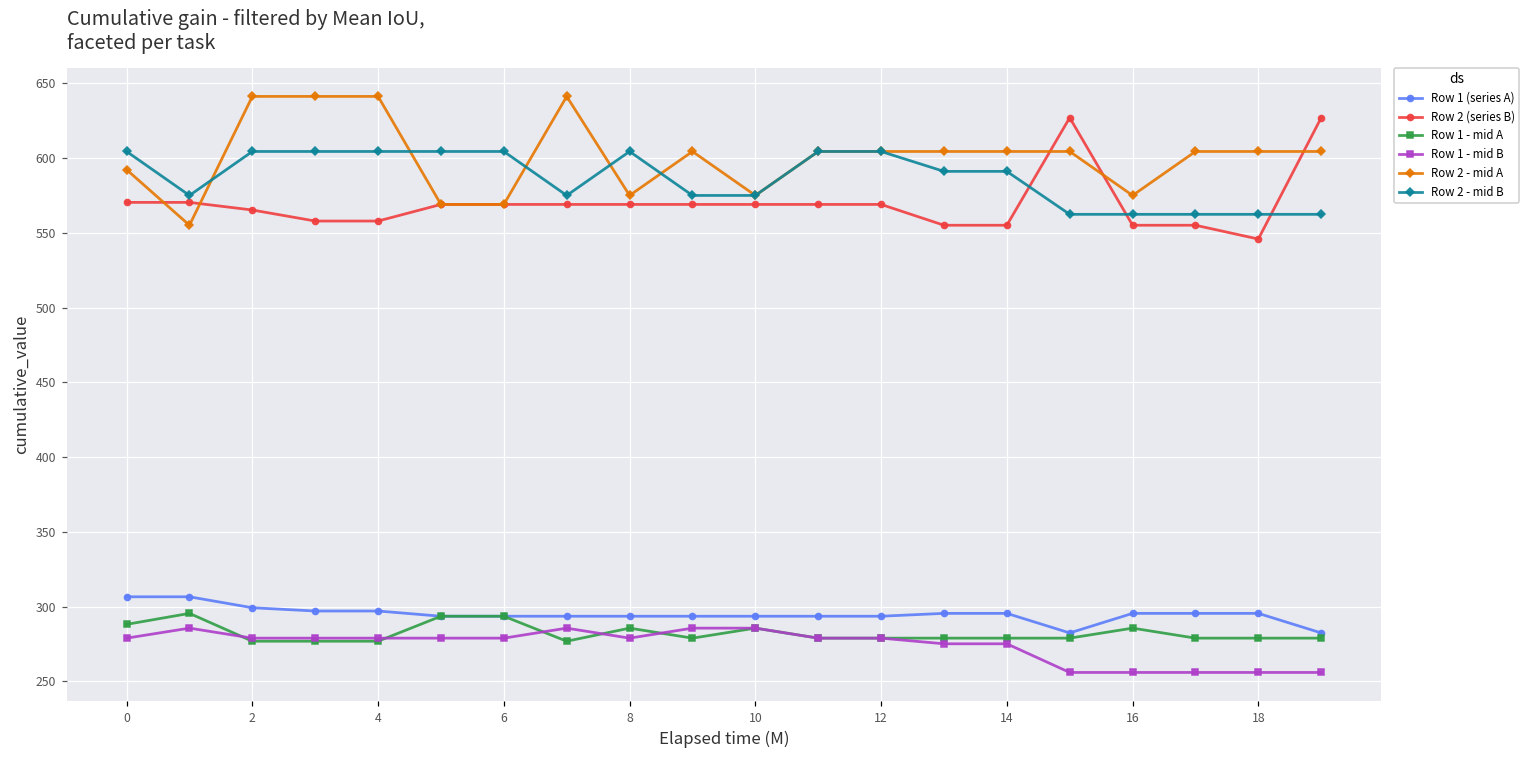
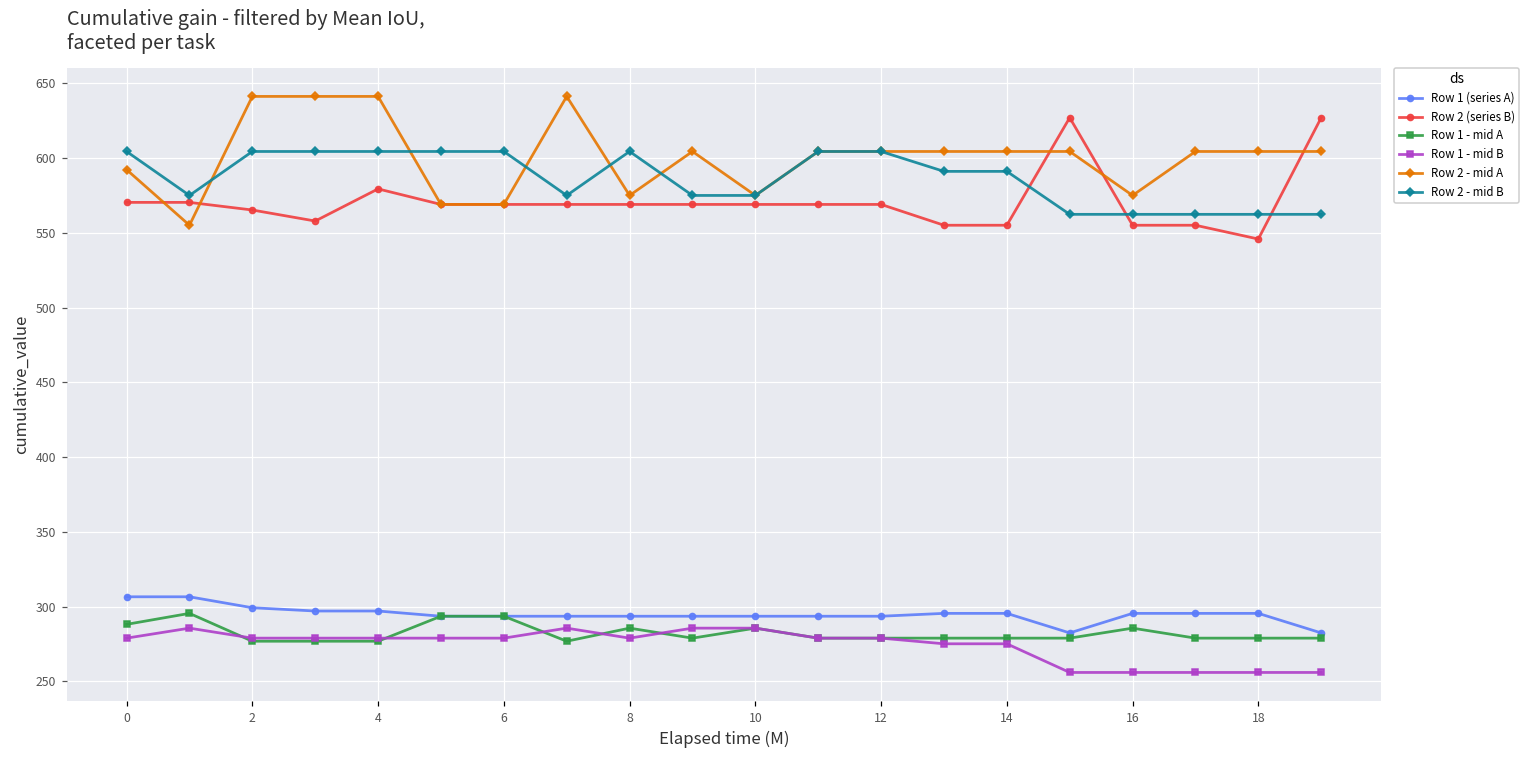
Row 2 (series B), 4: 558 -> 579
